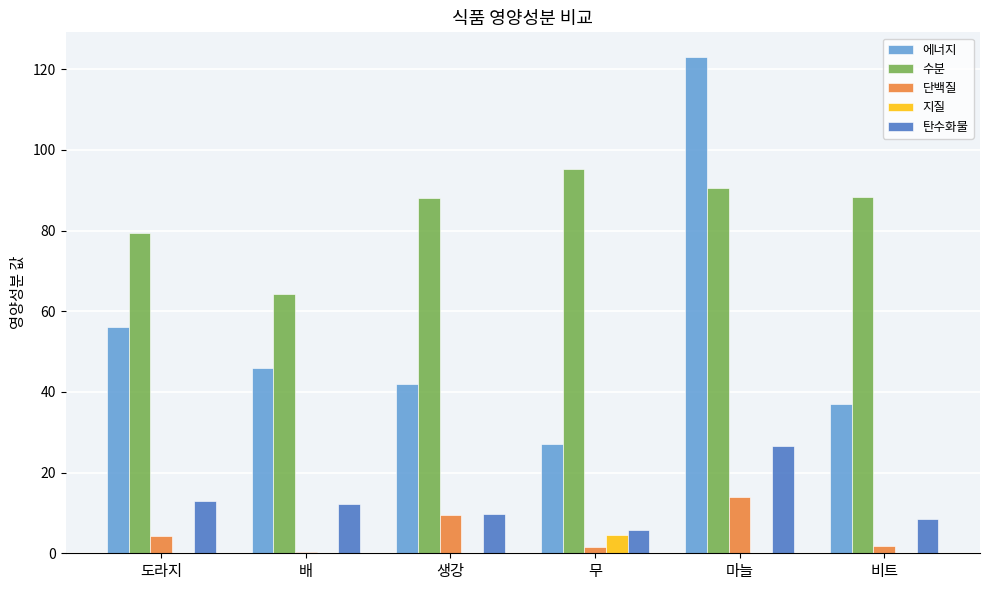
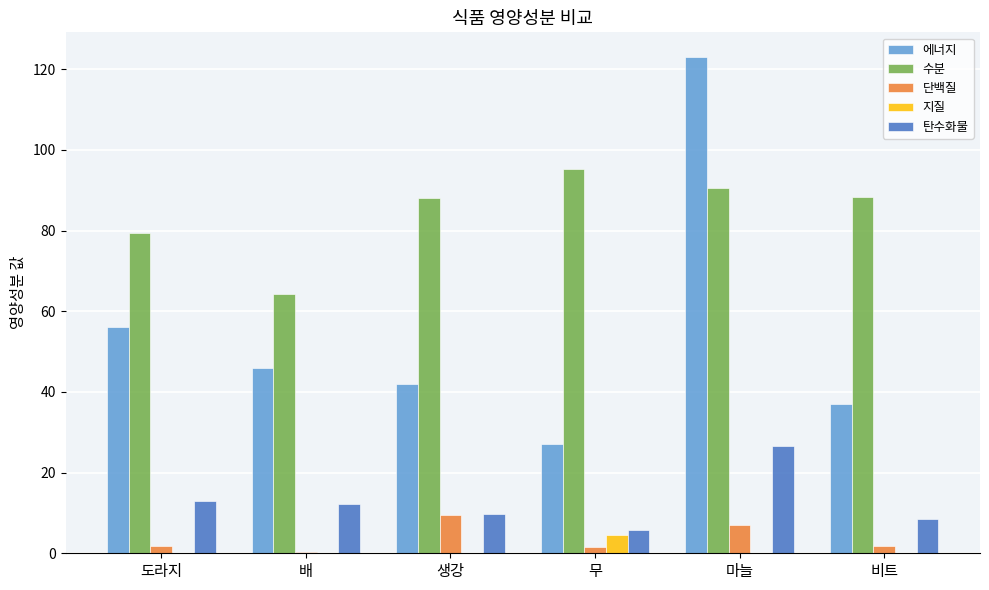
단백질, 도라지: 4 -> 2
단백질, 마늘: 14 -> 7
